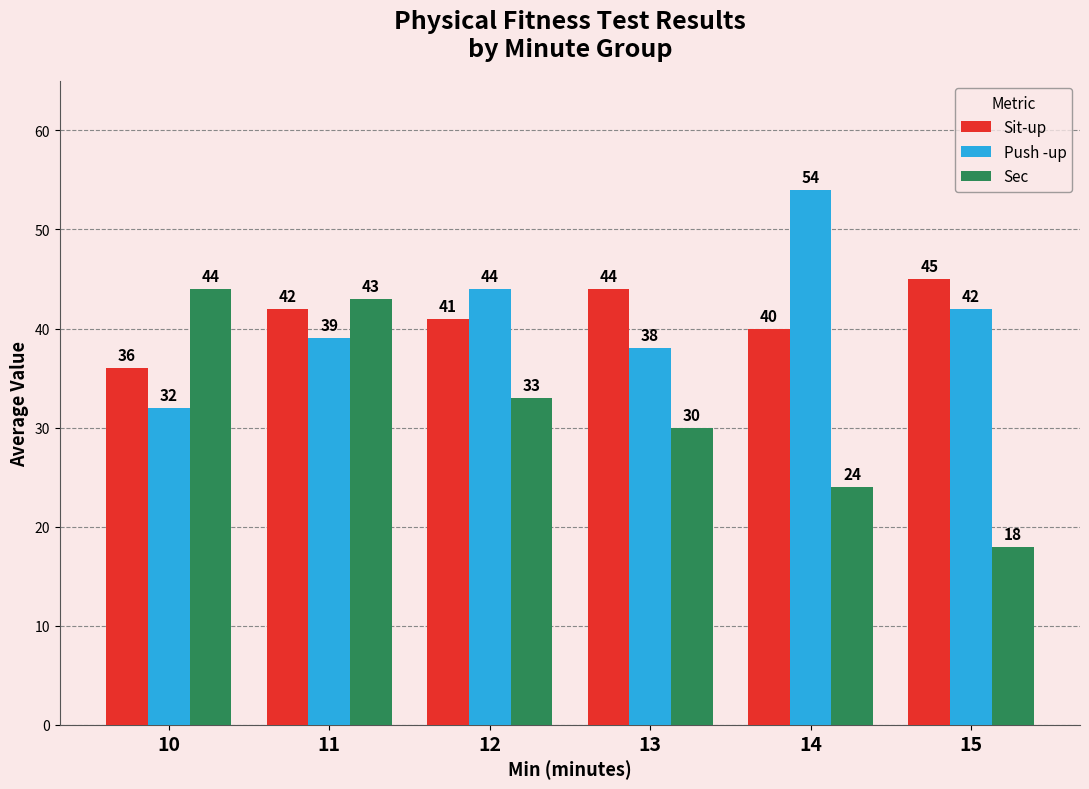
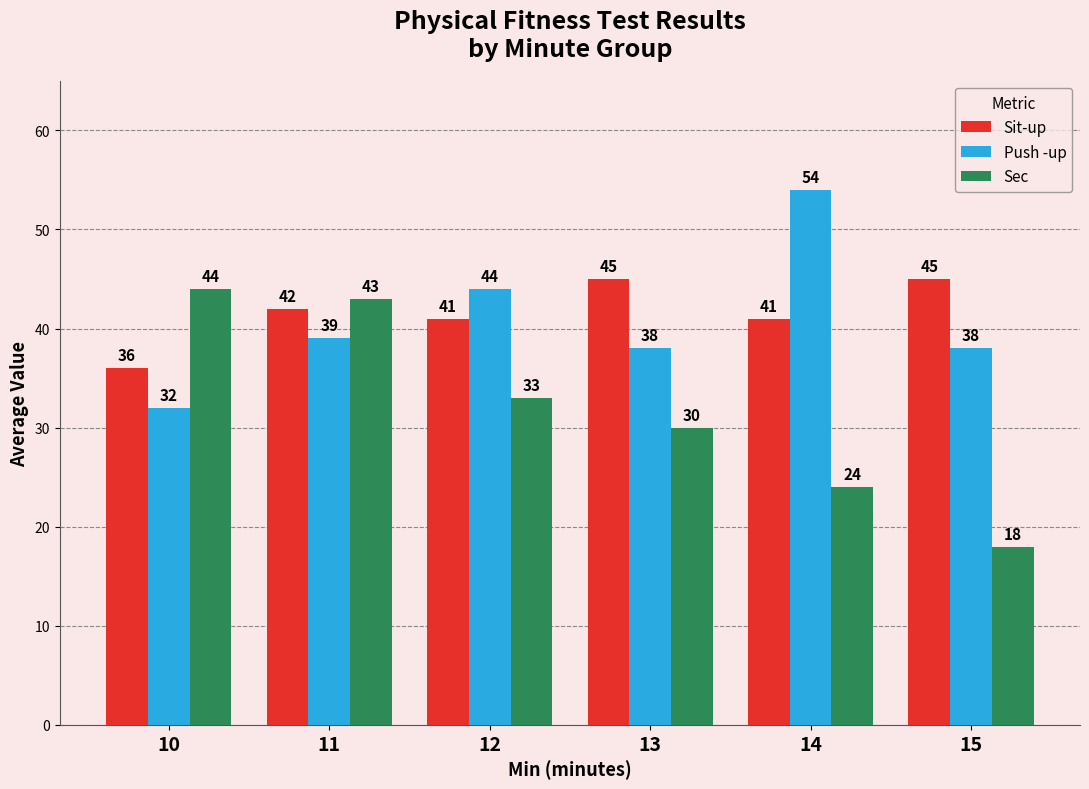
Sit-up, 13: 44 -> 45
Sit-up, 14: 40 -> 41
Push -up, 15: 42 -> 38
